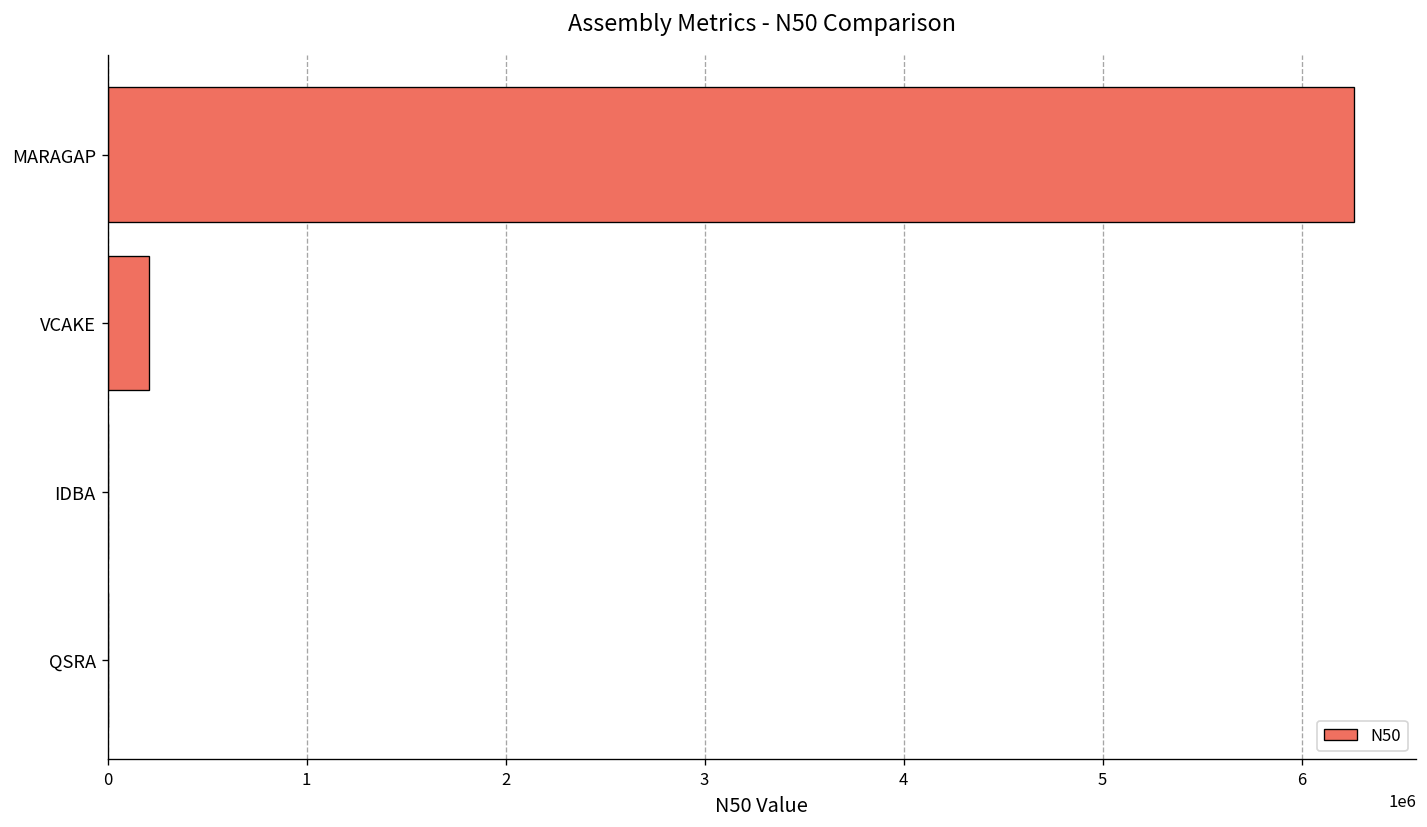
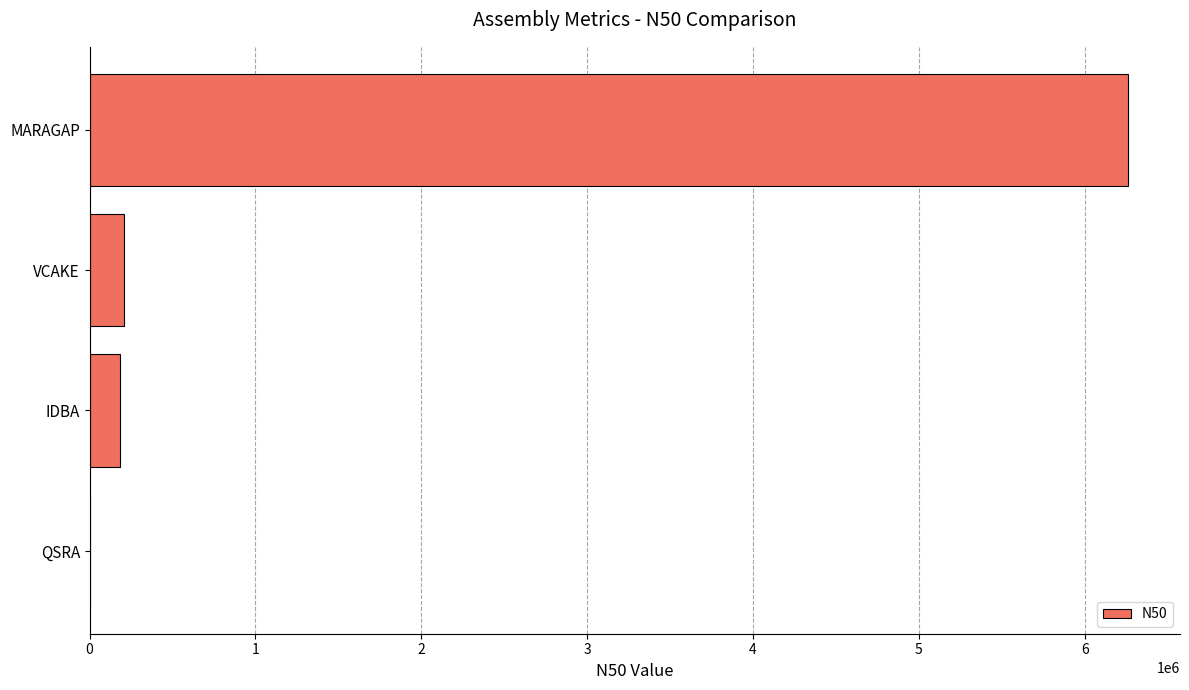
IDBA: 0 -> 190000
